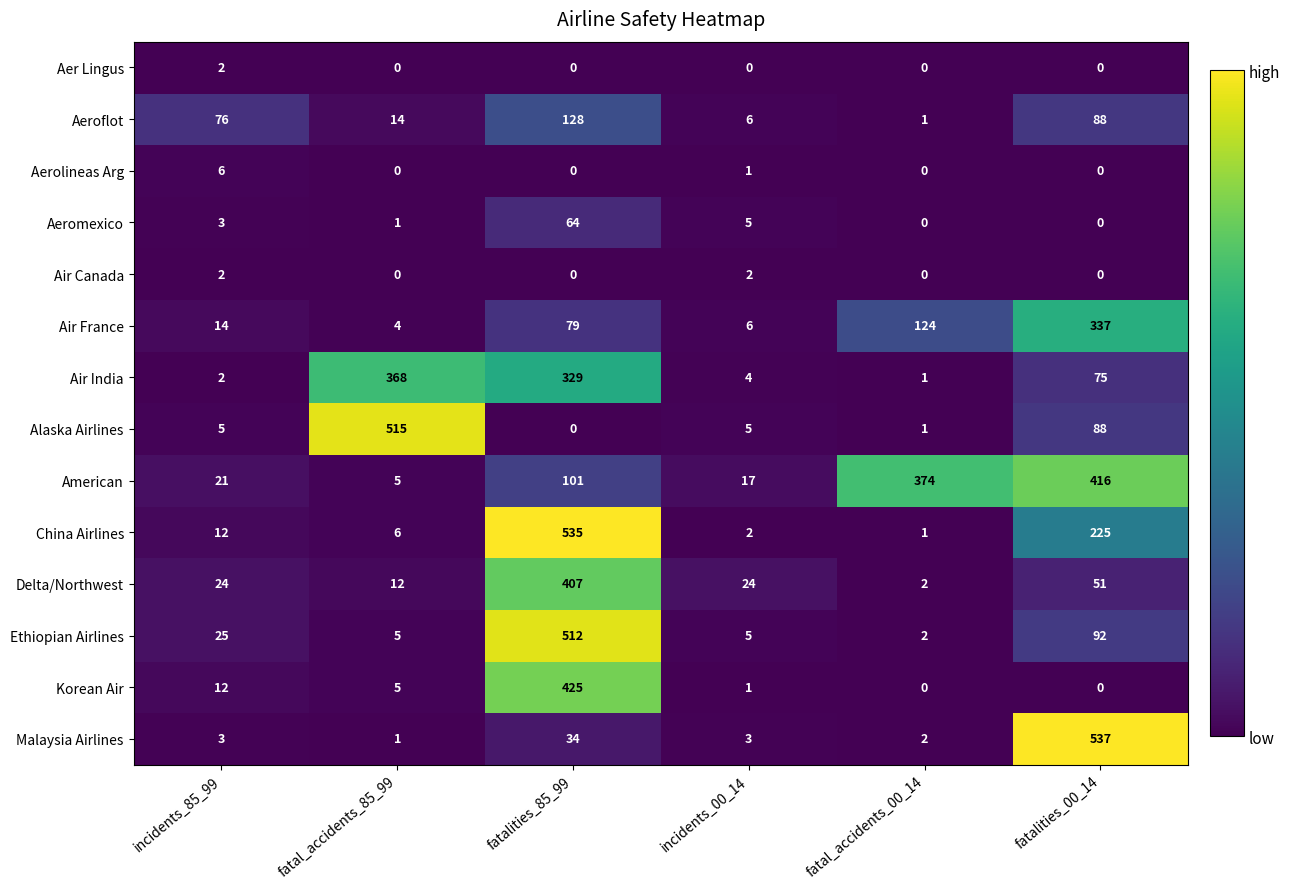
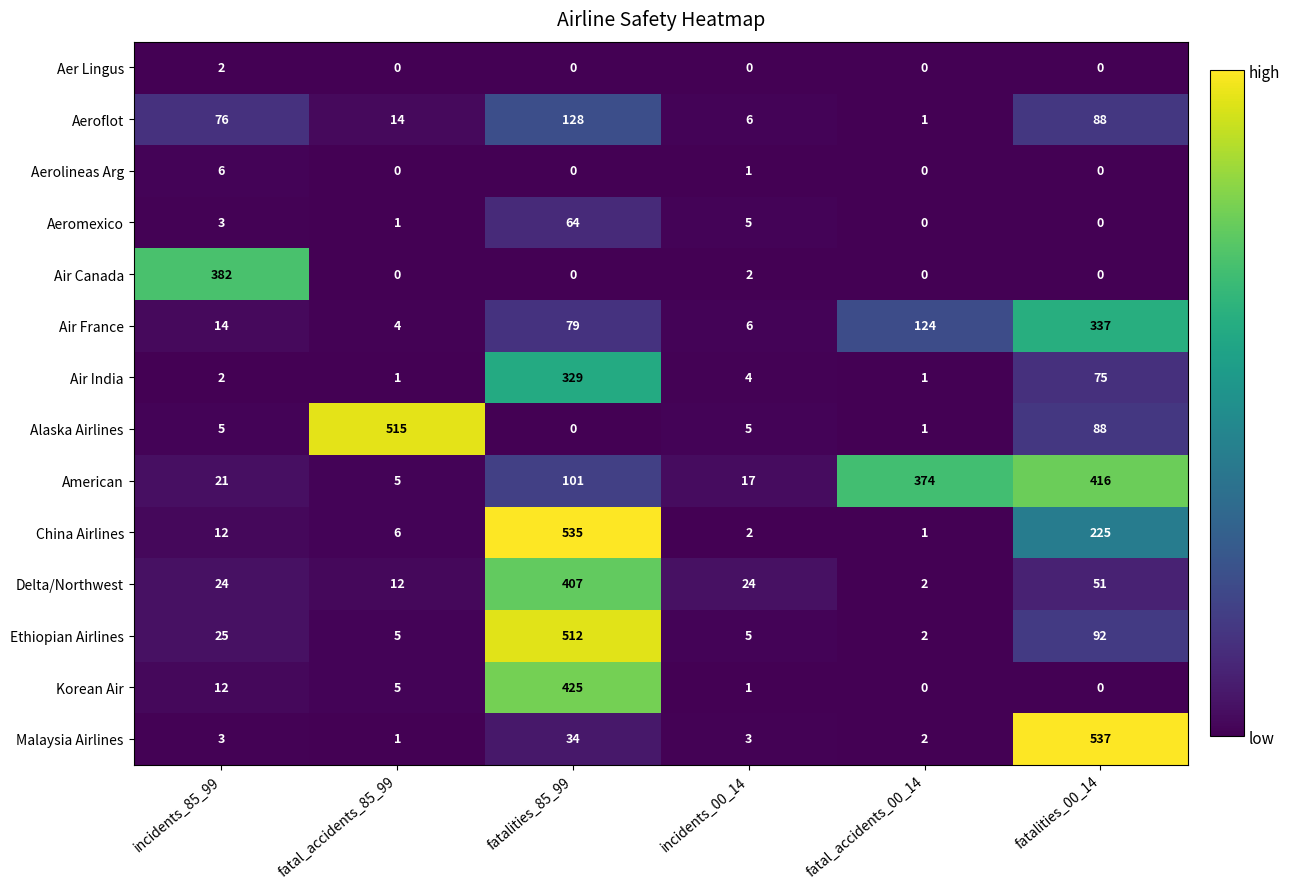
Air Canada, incidents_85_99: 2 -> 382
Air India, fatal_accidents_85_99: 368 -> 1
